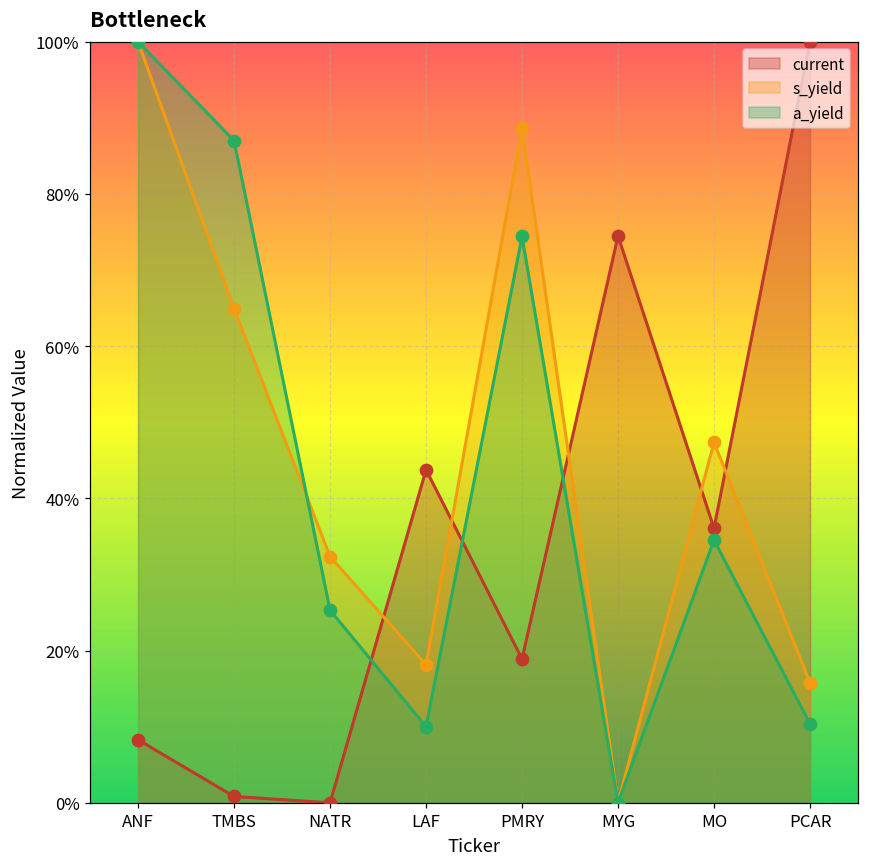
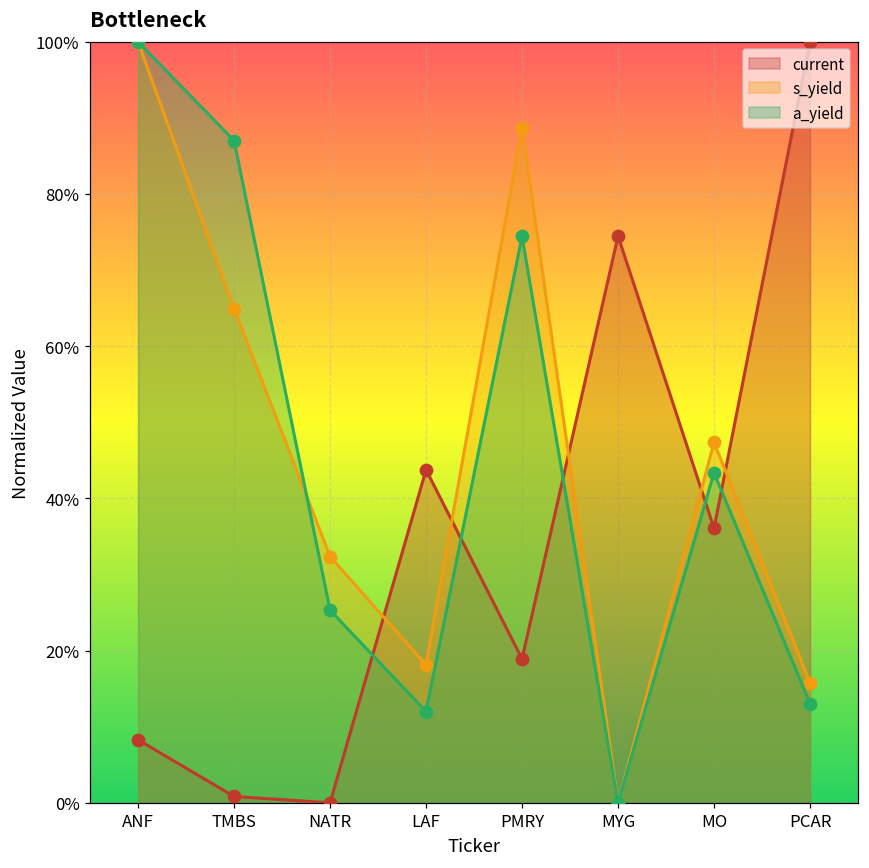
a_yield, LAF: 10% -> 12%
a_yield, MO: 35% -> 43%
a_yield, PCAR: 10% -> 13%
